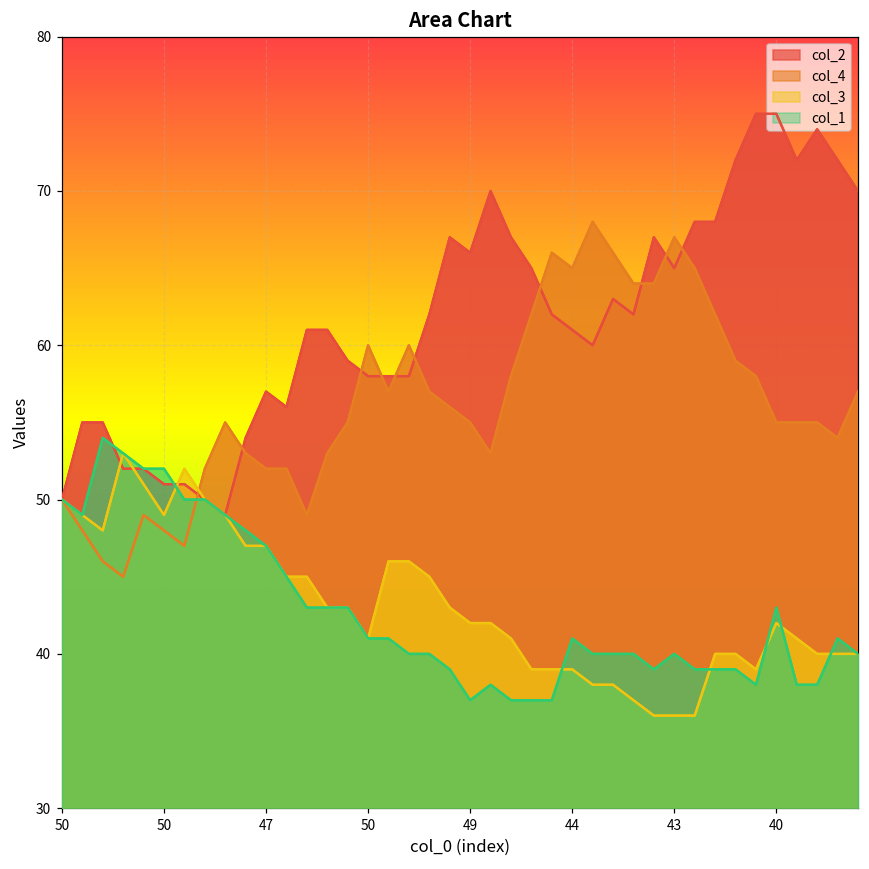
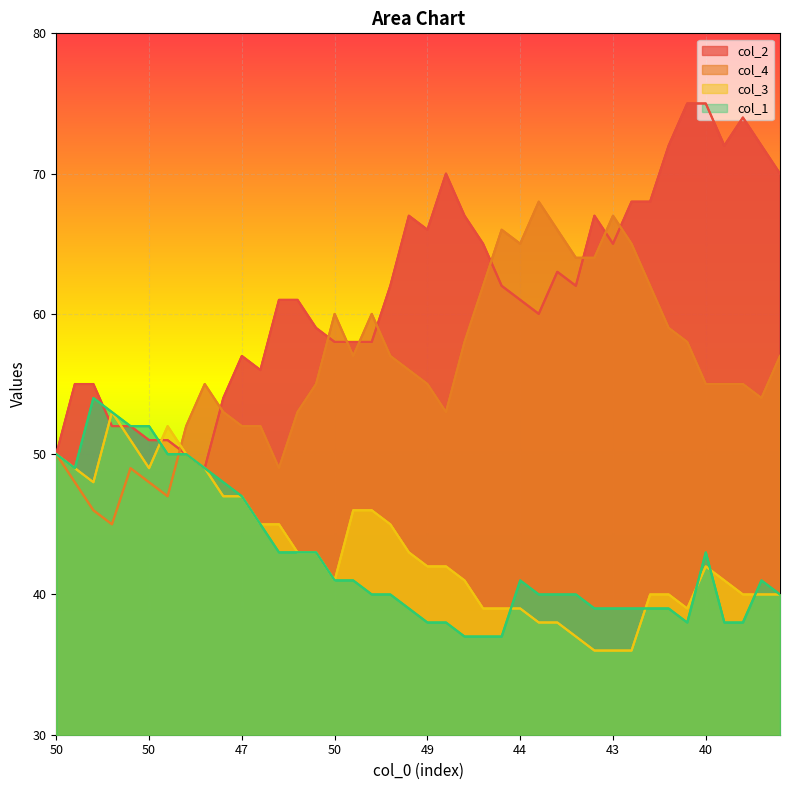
col_1, 49: 37 -> 38
col_1, 43: 40 -> 39
